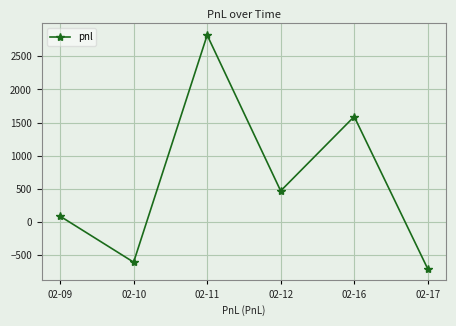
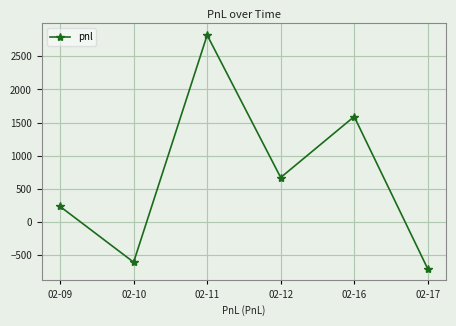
02-09: 100 -> 200
02-12: 500 -> 700
